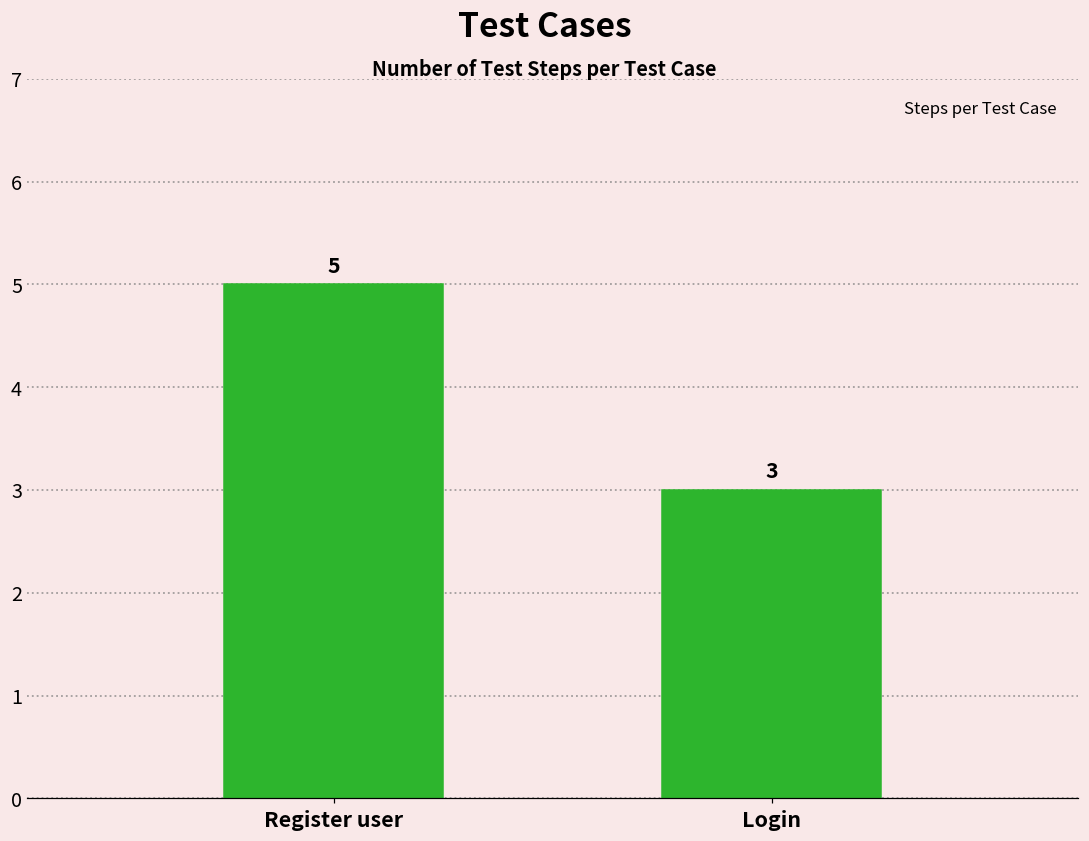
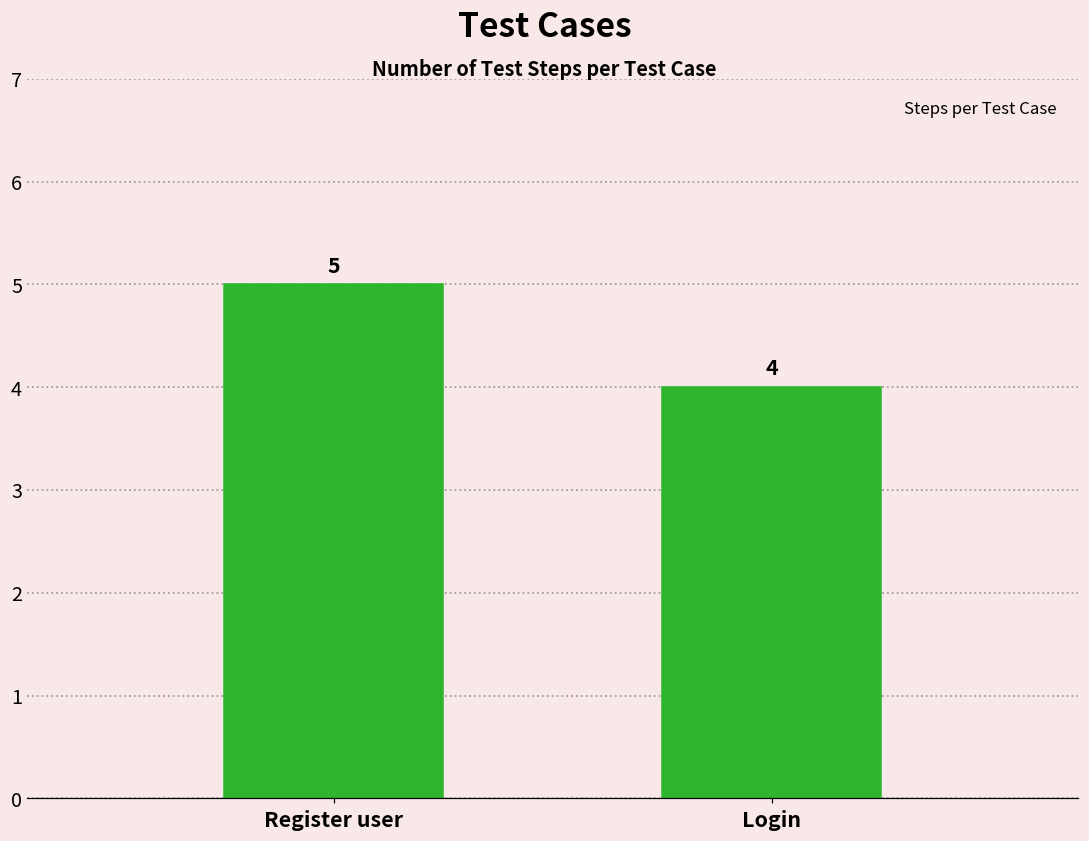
Login: 3 -> 4
